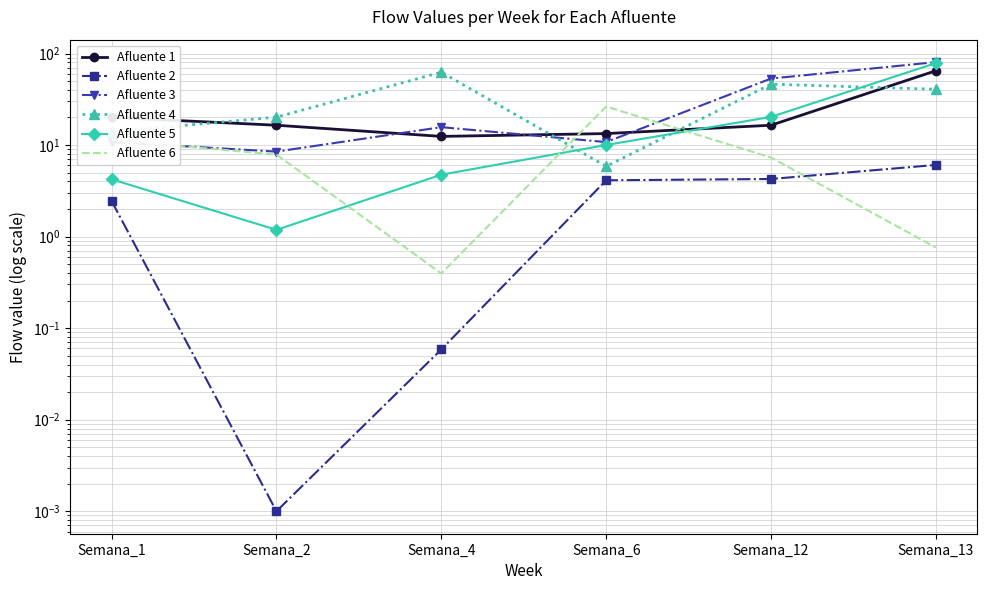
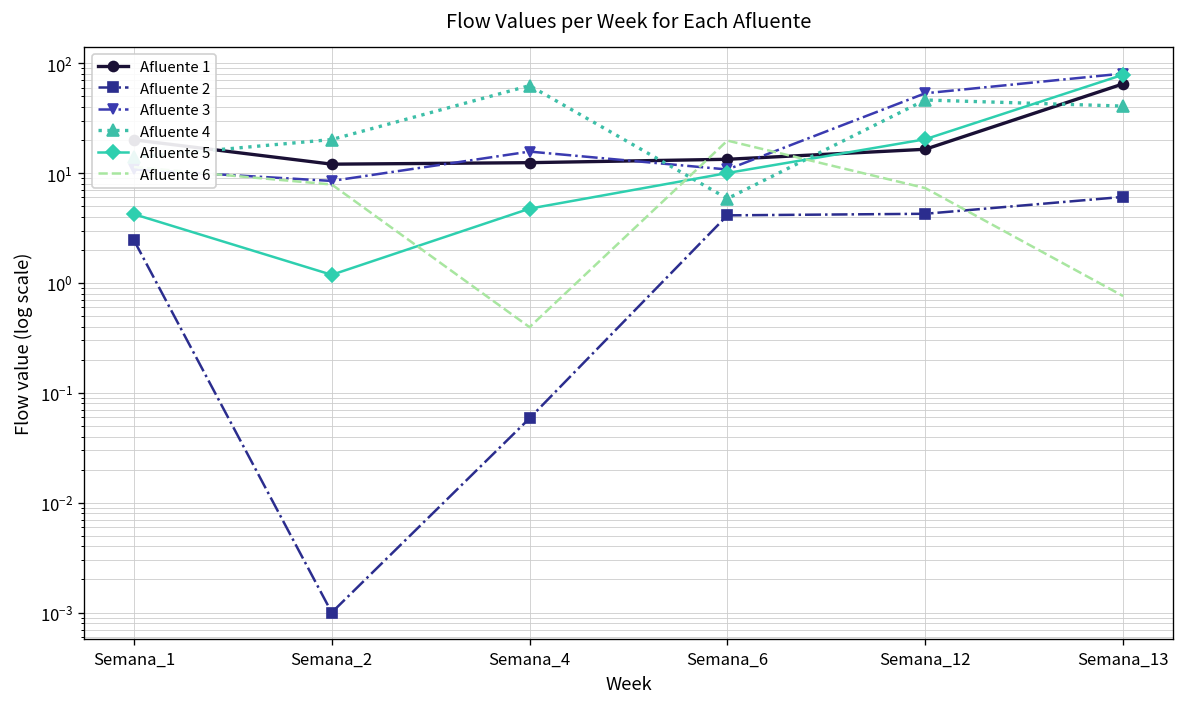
Afluente 1, Semana_2: 16 -> 12
Afluente 6, Semana_6: 26 -> 20
